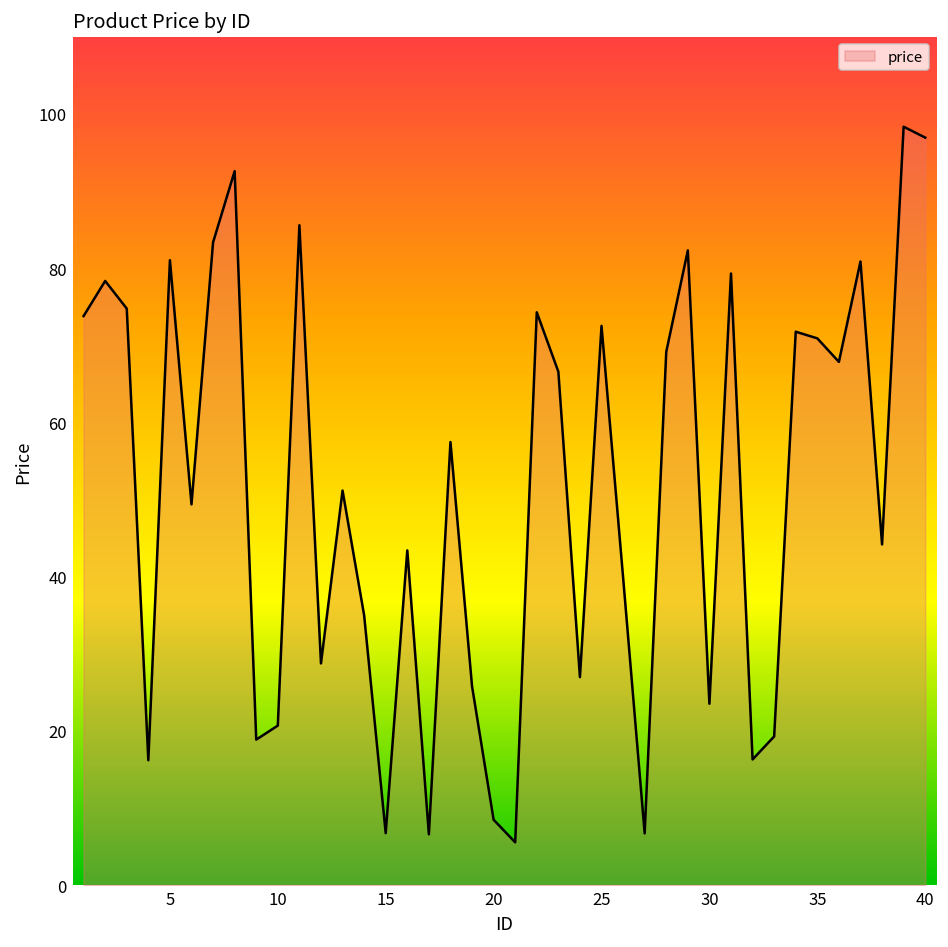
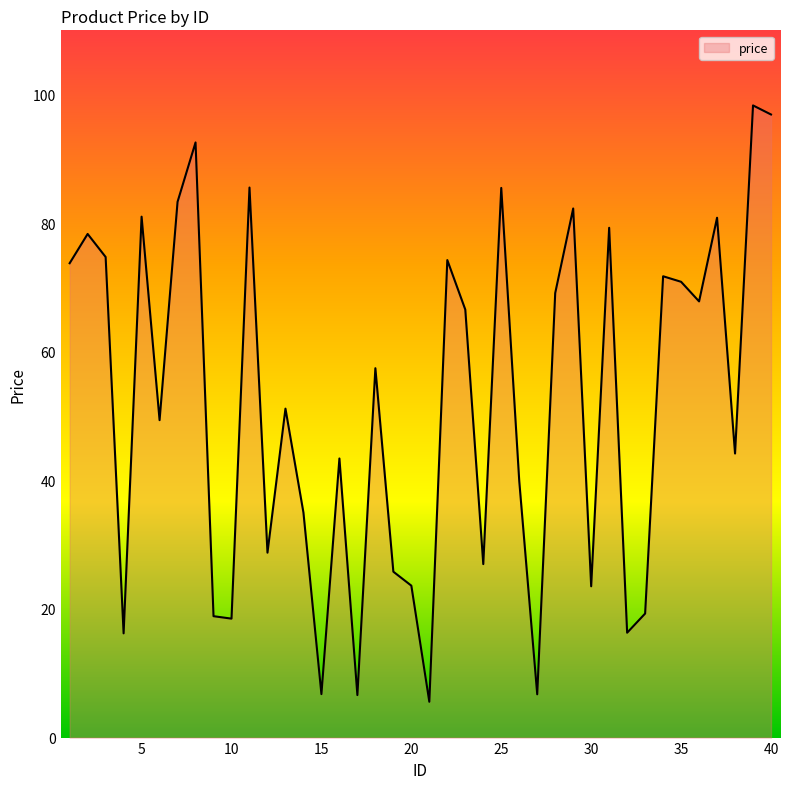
10: 21 -> 19
20: 9 -> 24
25: 73 -> 85
